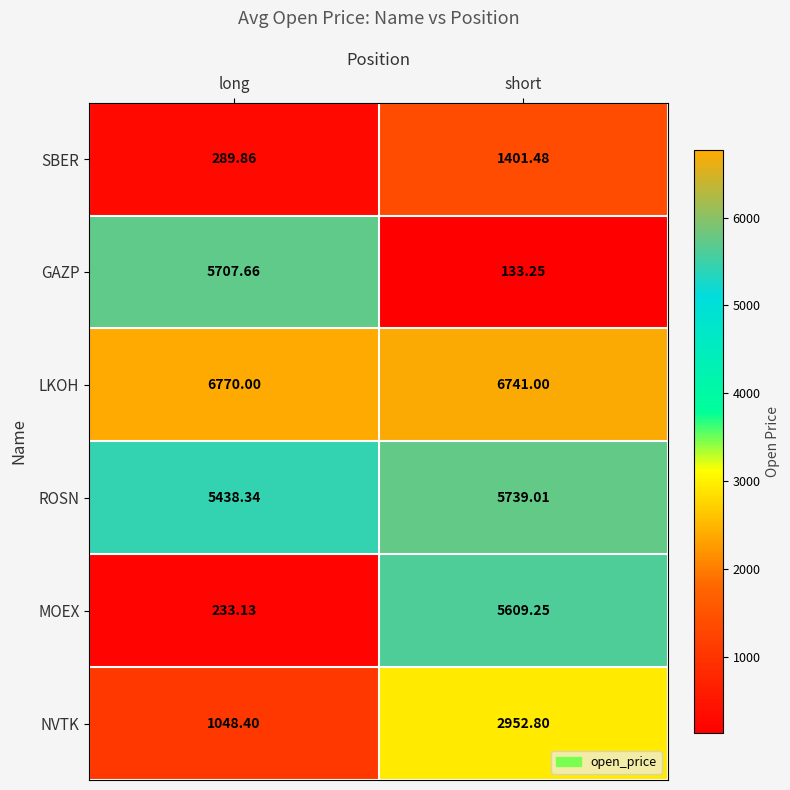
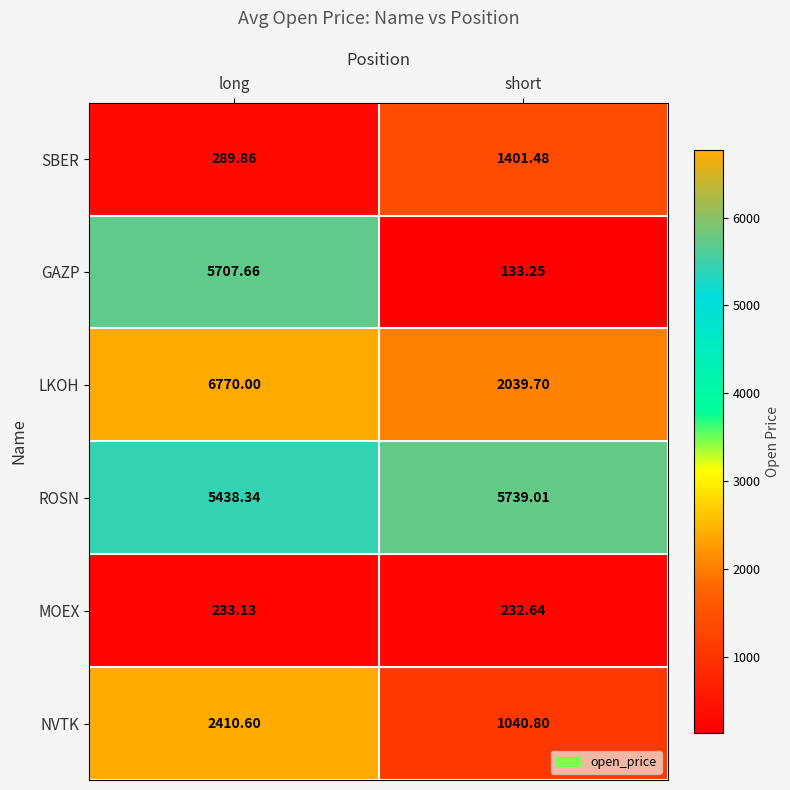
LKOH, short: 6741.00 -> 2039.70
MOEX, short: 5609.25 -> 232.64
NVTK, long: 1048.40 -> 2410.60
NVTK, short: 2952.80 -> 1040.80
